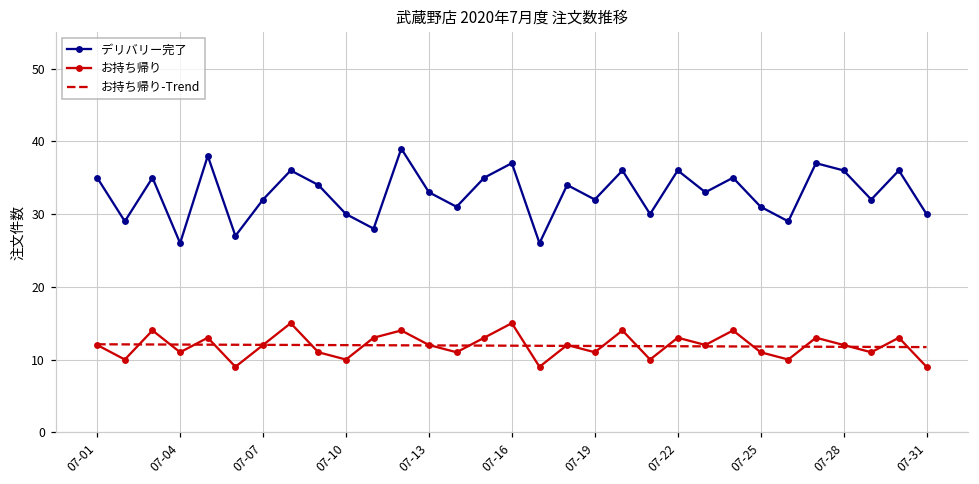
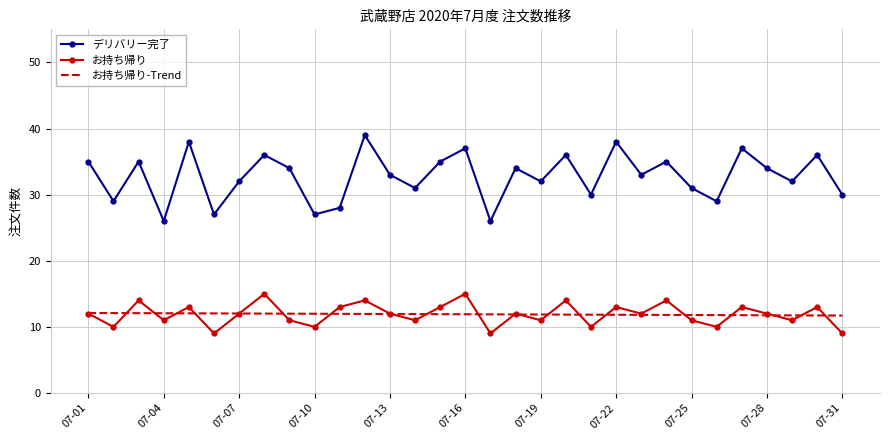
デリバリー完了, 07-10: 30 -> 27
デリバリー完了, 07-22: 36 -> 38
デリバリー完了, 07-28: 36 -> 34
